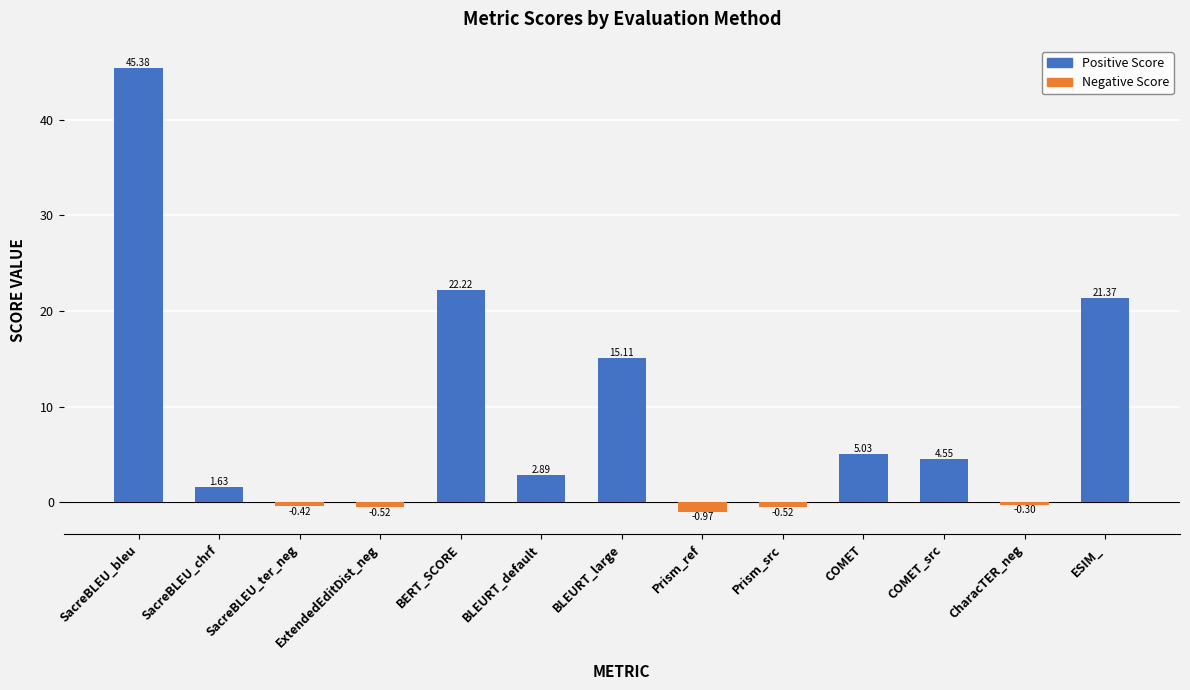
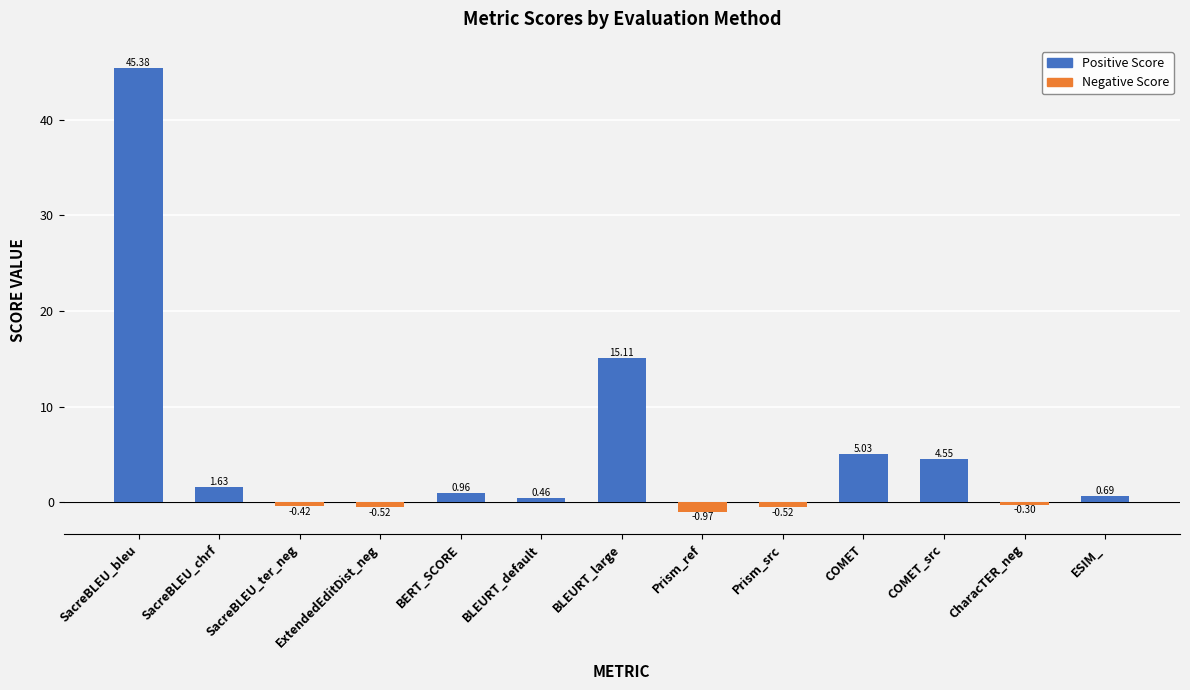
Positive Score, BERT_SCORE: 22.22 -> 0.96
Positive Score, BLEURT_default: 2.89 -> 0.46
Positive Score, ESIM_: 21.37 -> 0.69
